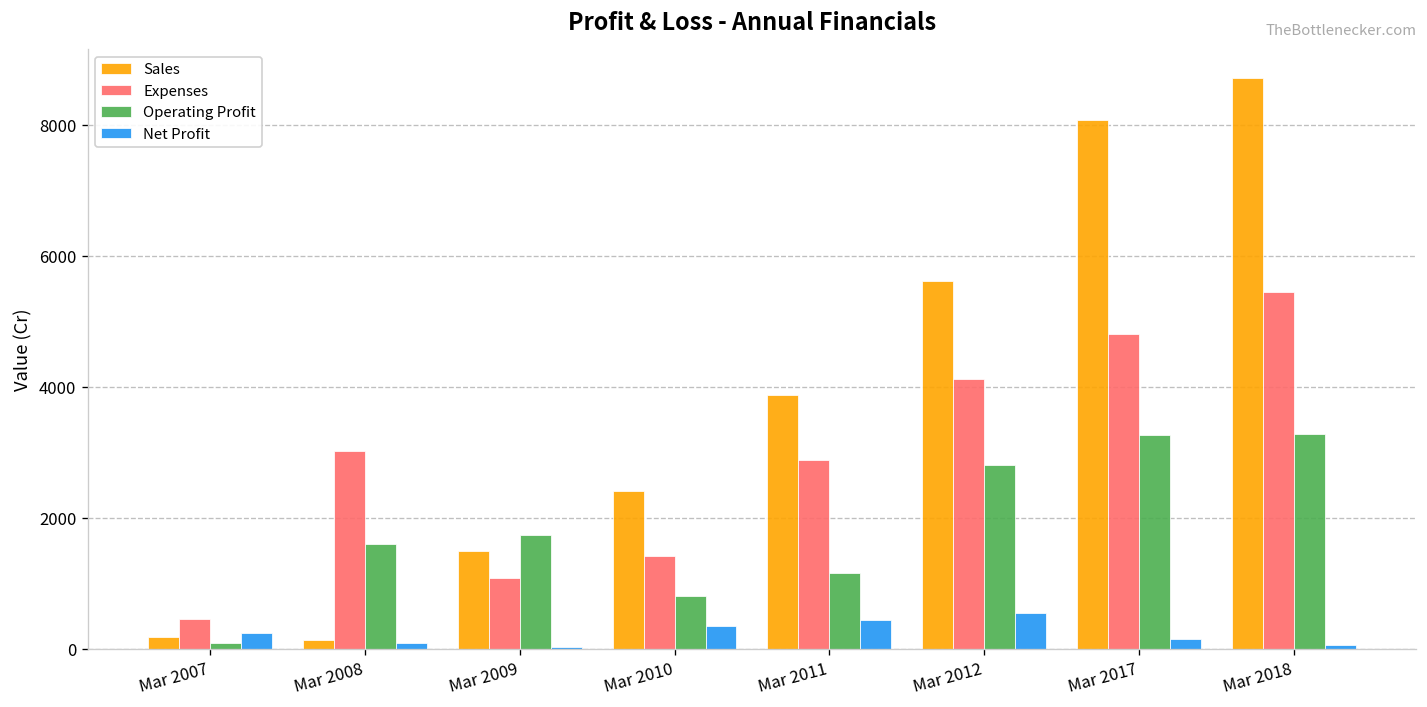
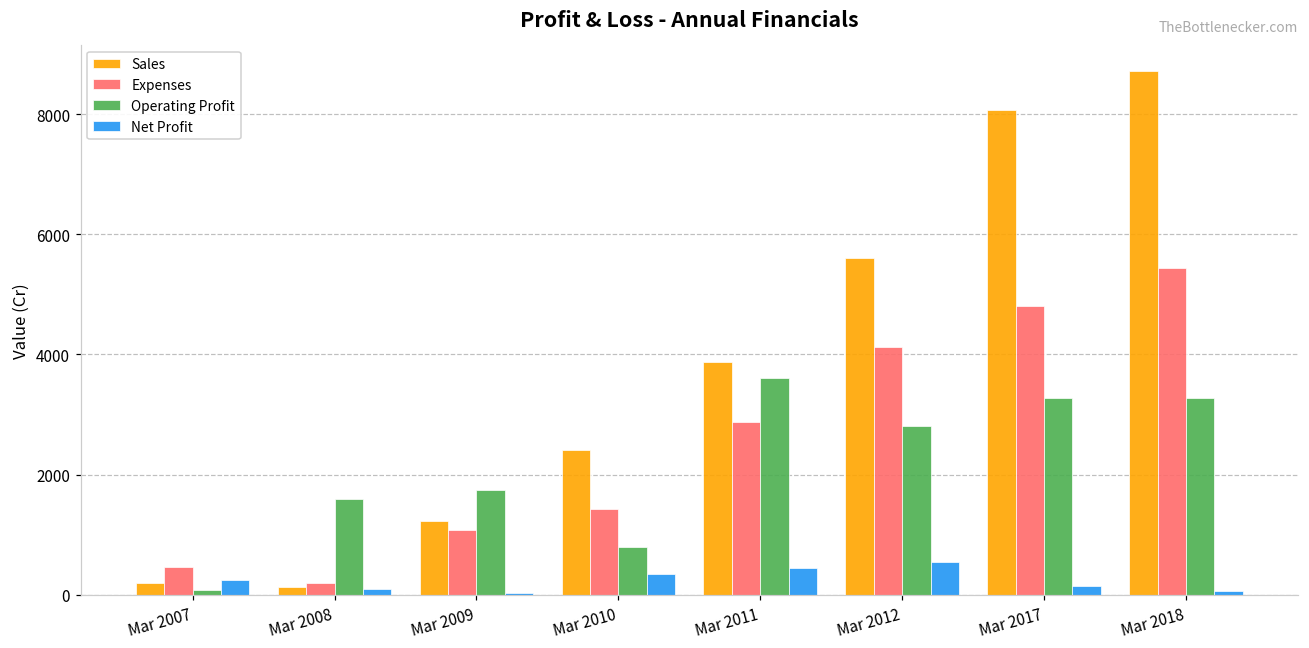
Expenses, Mar 2008: 3000 -> 200
Sales, Mar 2009: 1500 -> 1200
Operating Profit, Mar 2011: 1200 -> 3600
